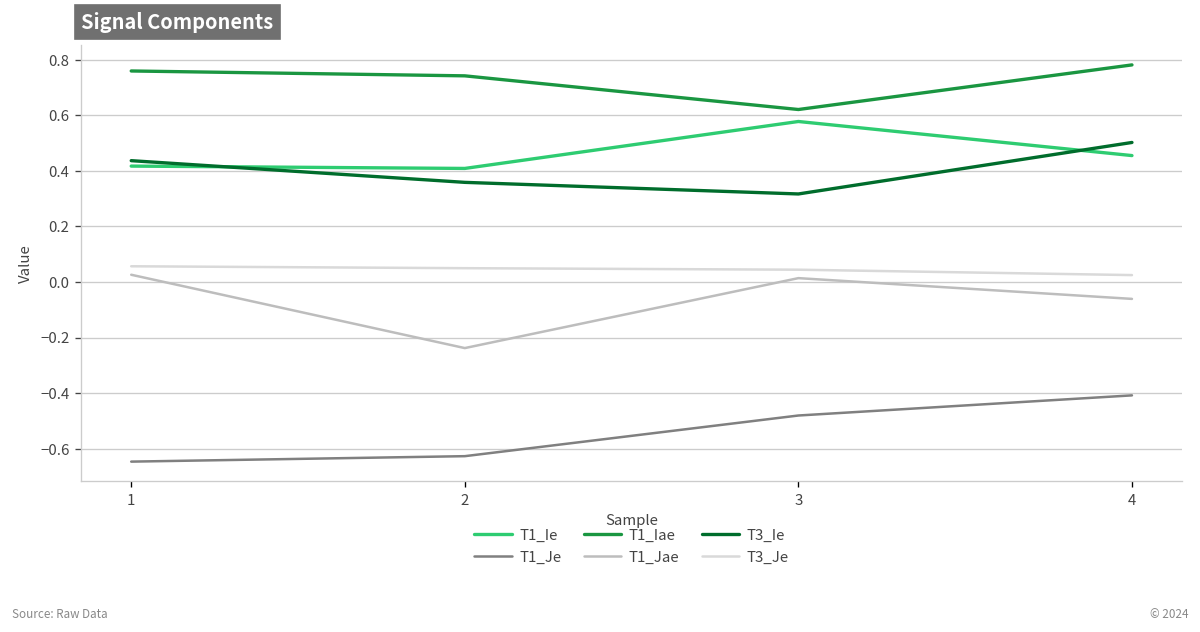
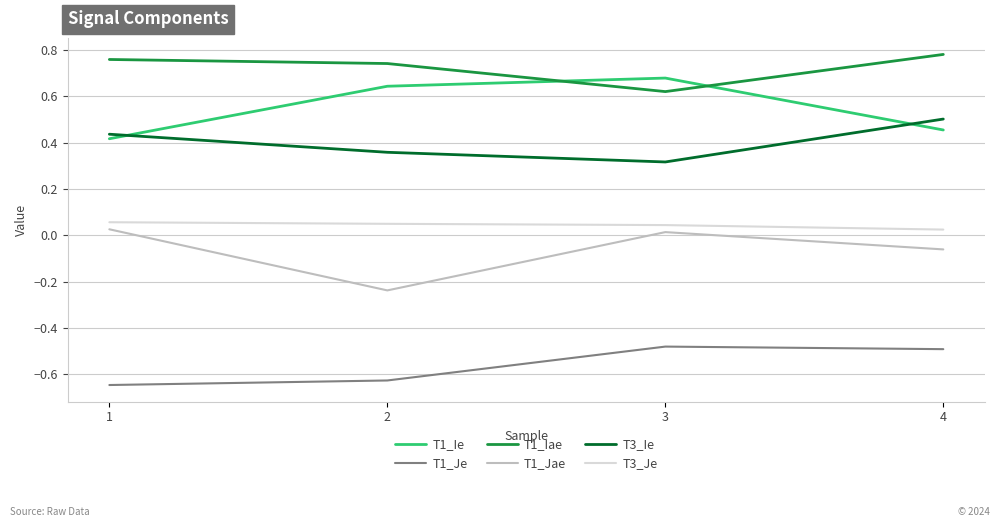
T1_Ie, 2: 0.41 -> 0.64
T1_Ie, 3: 0.58 -> 0.68
T1_Je, 4: -0.41 -> -0.49
